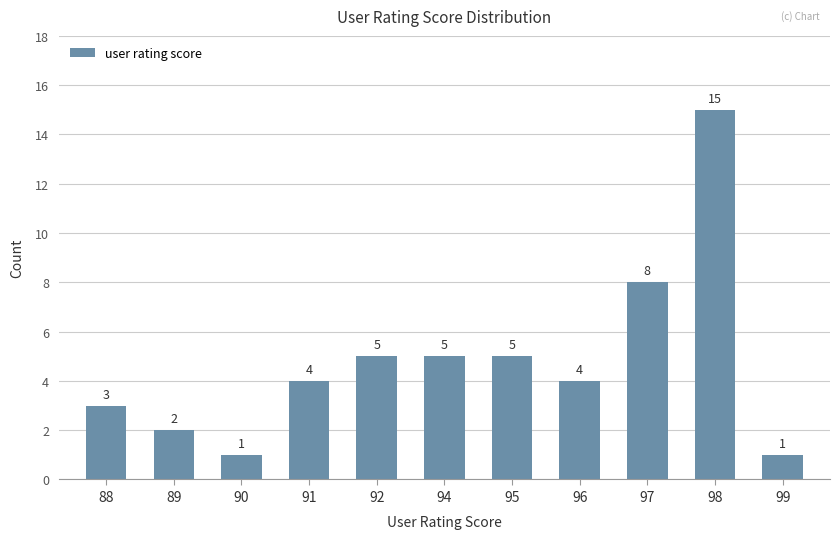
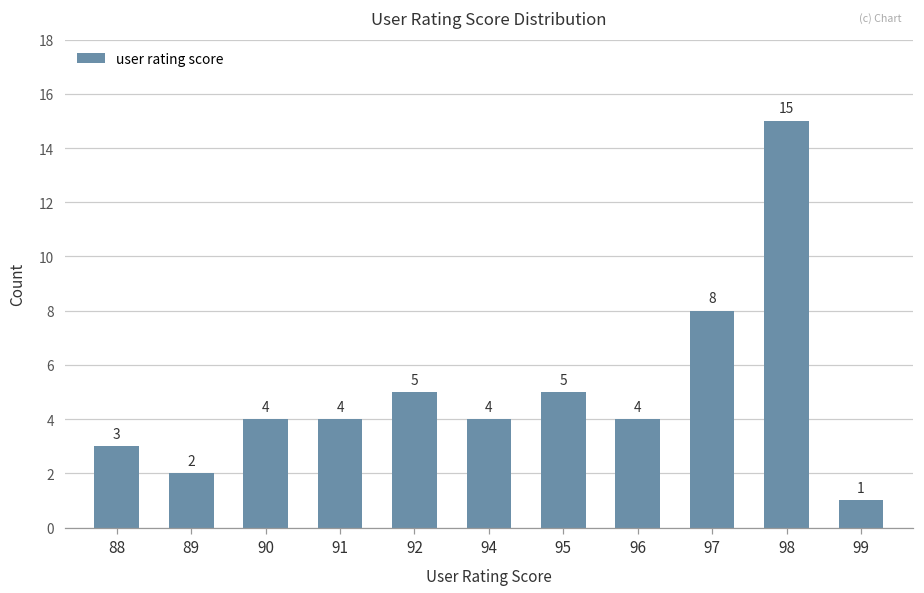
90: 1 -> 4
94: 5 -> 4
